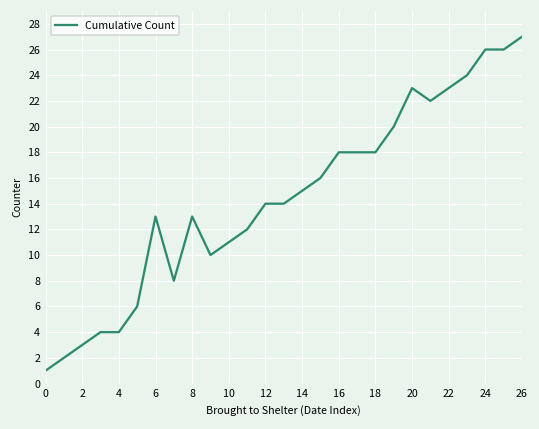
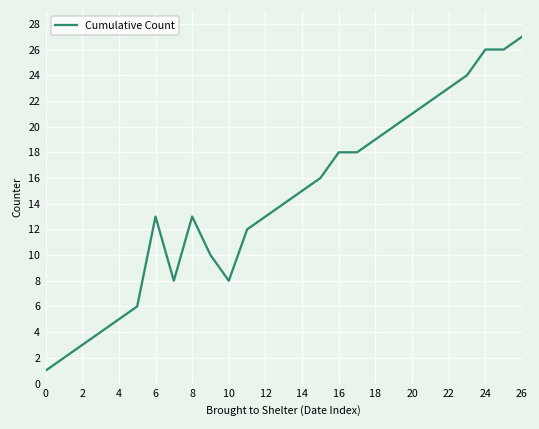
4: 4 -> 5
10: 11 -> 8
12: 14 -> 13
18: 18 -> 19
20: 23 -> 21
